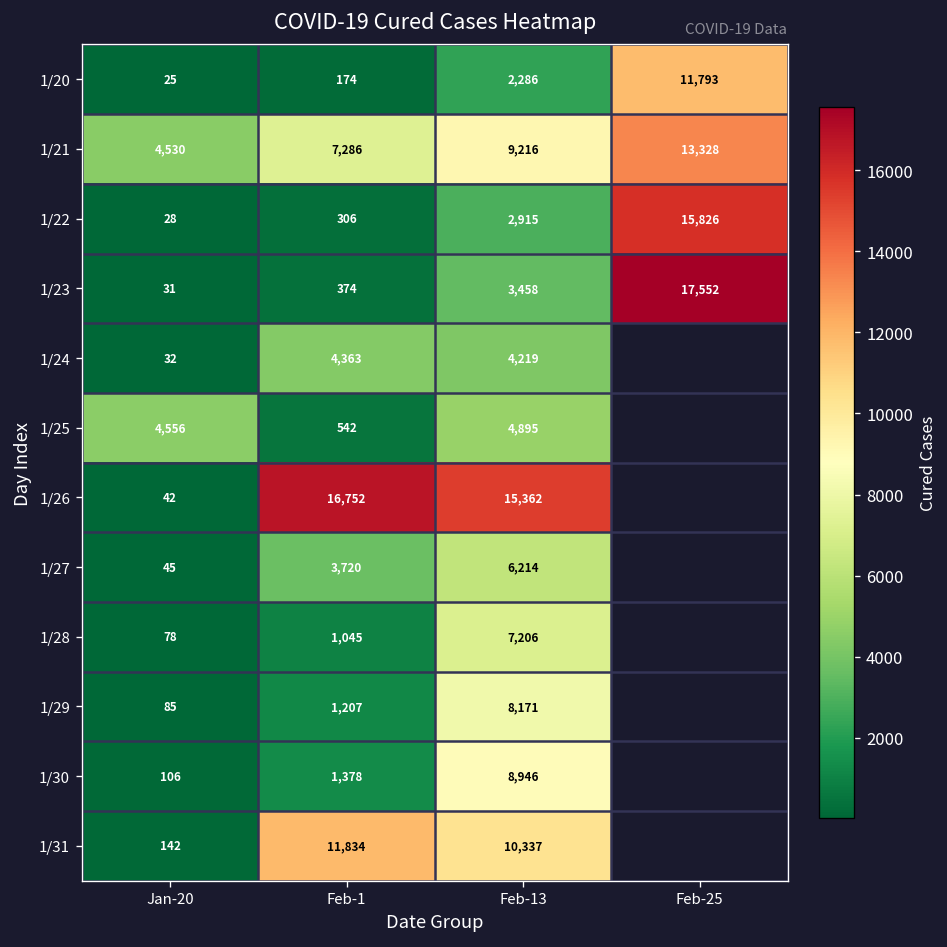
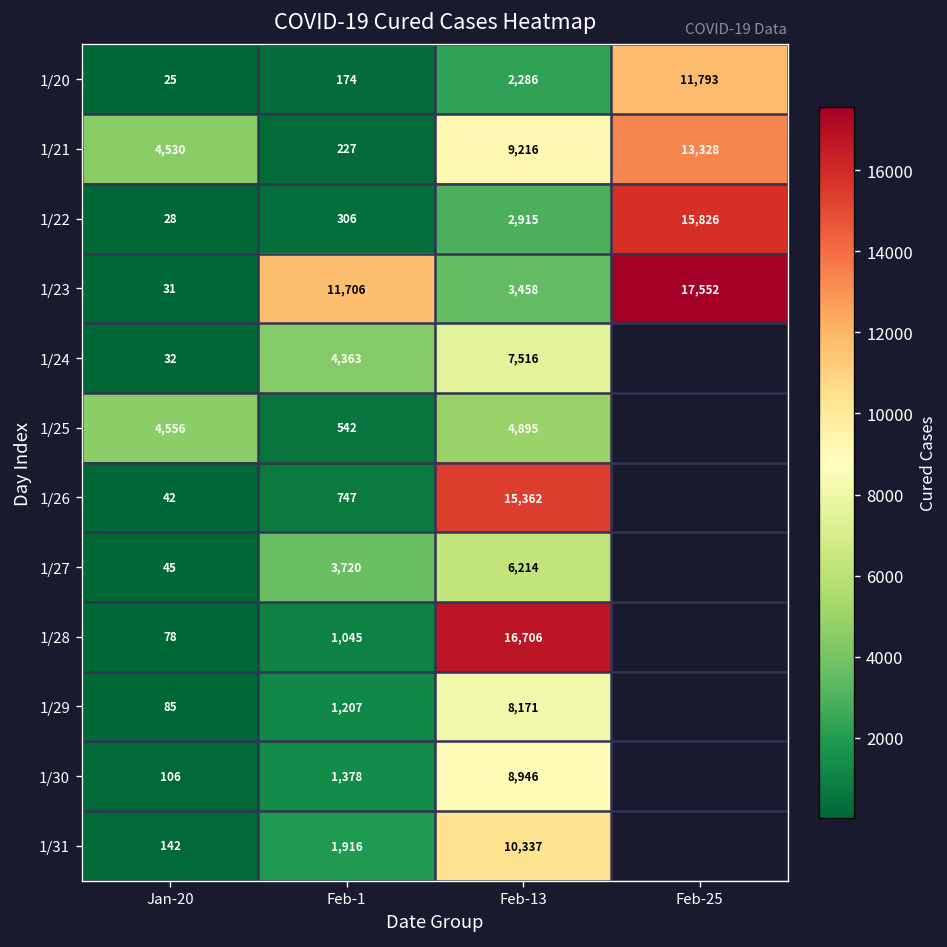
1/21, Feb-1: 7,286 -> 227
1/23, Feb-1: 374 -> 11,706
1/24, Feb-13: 4,219 -> 7,516
1/26, Feb-1: 16,752 -> 747
1/28, Feb-13: 7,206 -> 16,706
1/31, Feb-1: 11,834 -> 1,916
